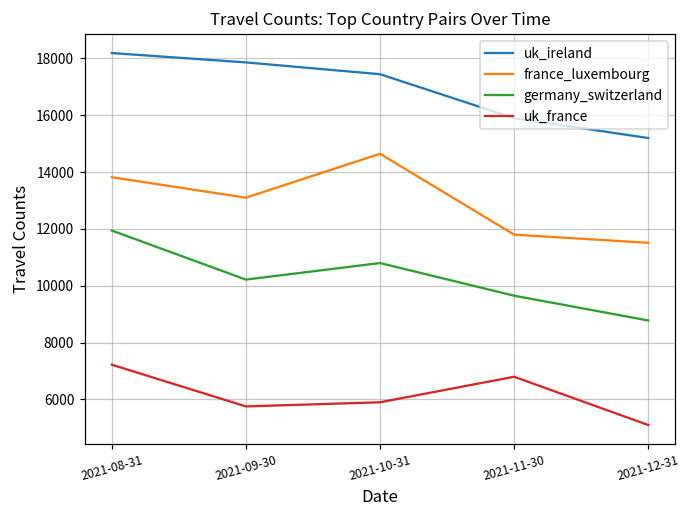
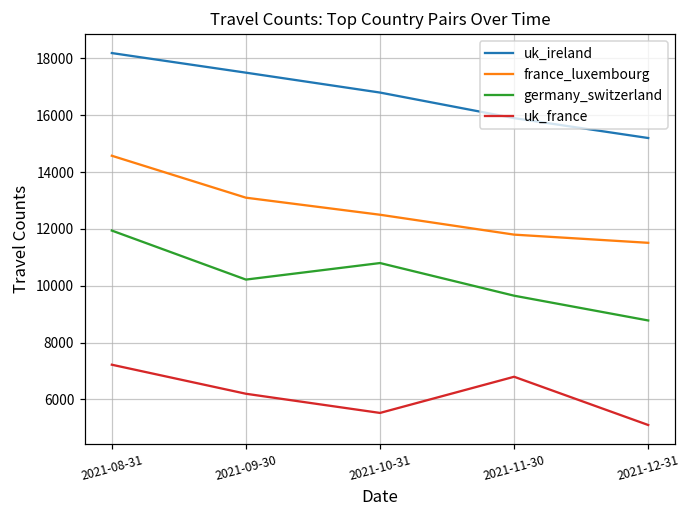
france_luxembourg, 2021-08-31: 13800 -> 14600
uk_ireland, 2021-09-30: 17900 -> 17500
uk_france, 2021-09-30: 5800 -> 6200
uk_ireland, 2021-10-31: 17400 -> 16800
france_luxembourg, 2021-10-31: 14600 -> 12500
uk_france, 2021-10-31: 5900 -> 5500
